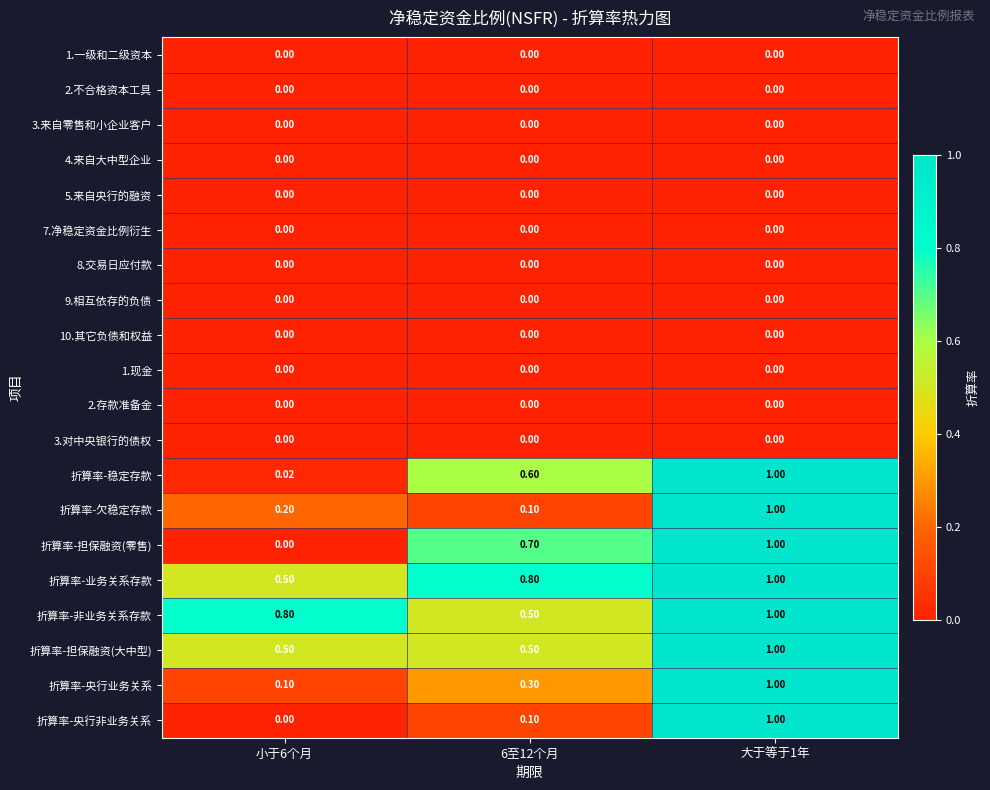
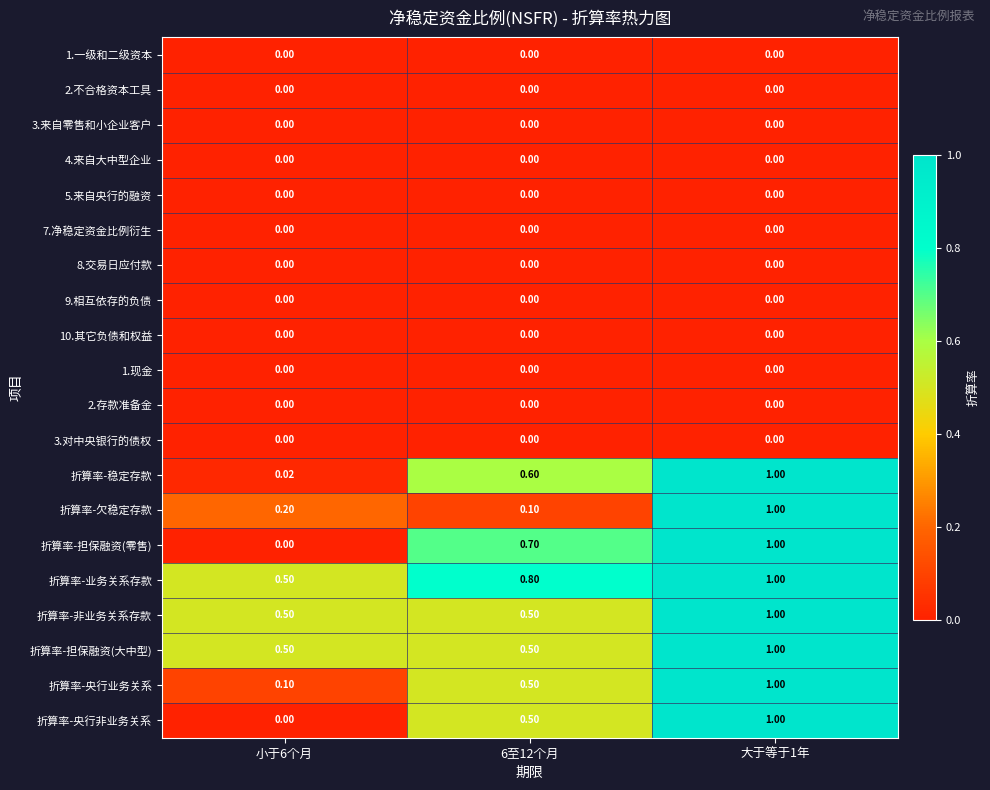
折算率-非业务关系存款, 小于6个月: 0.80 -> 0.50
折算率-央行业务关系, 6至12个月: 0.30 -> 0.50
折算率-央行非业务关系, 6至12个月: 0.10 -> 0.50
